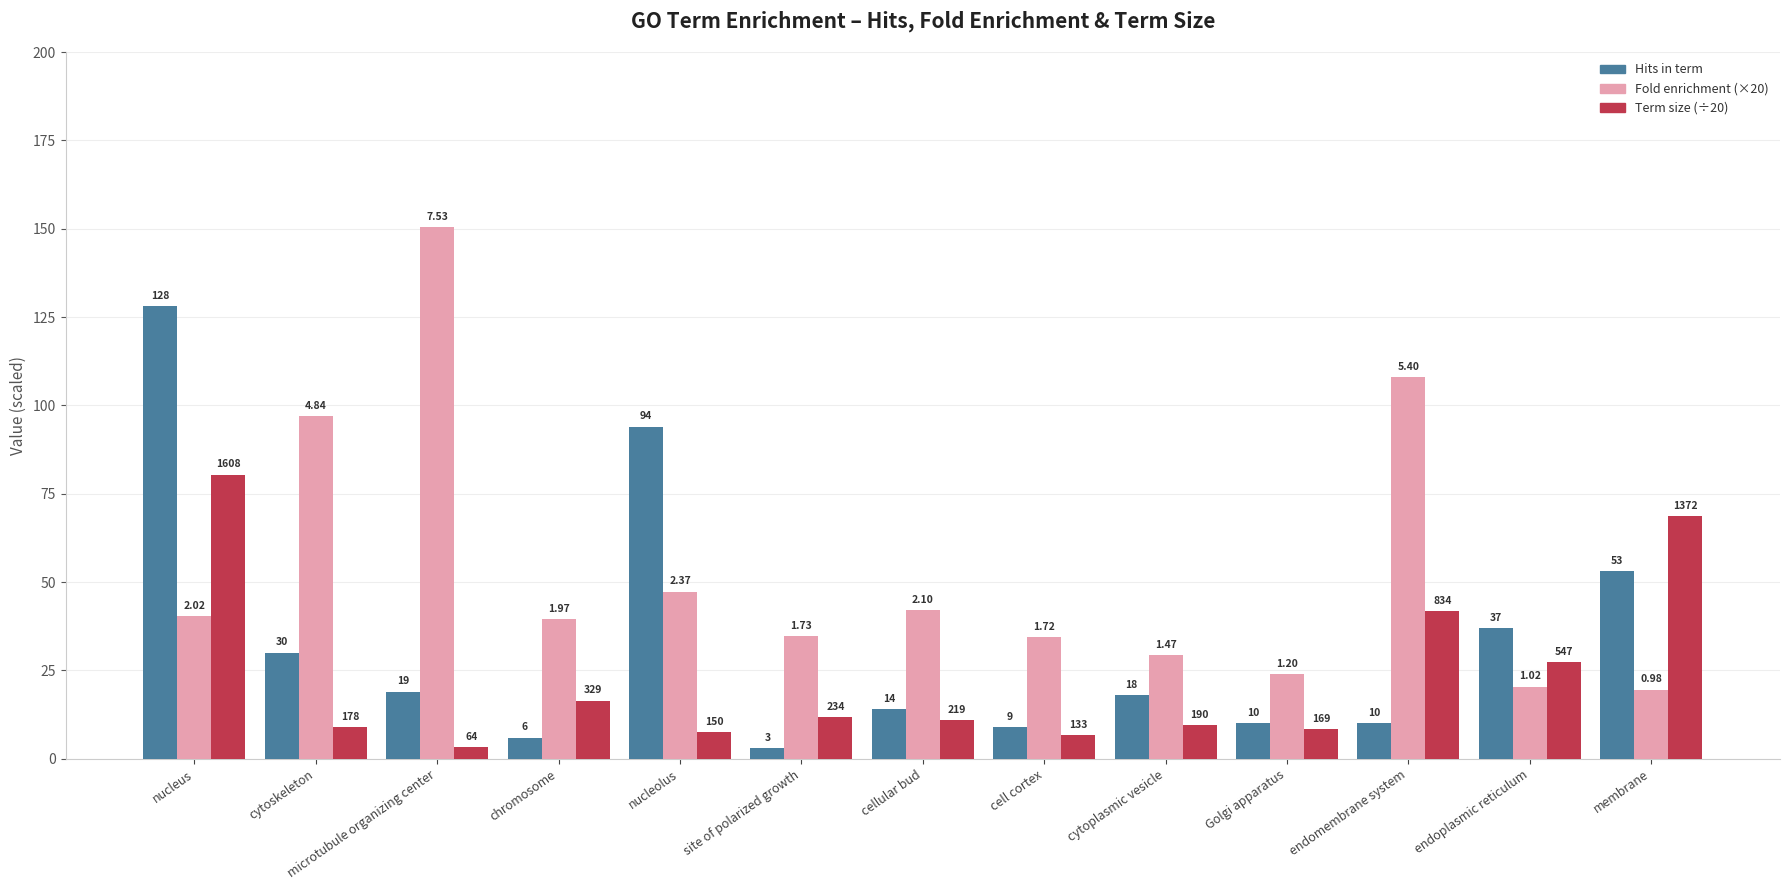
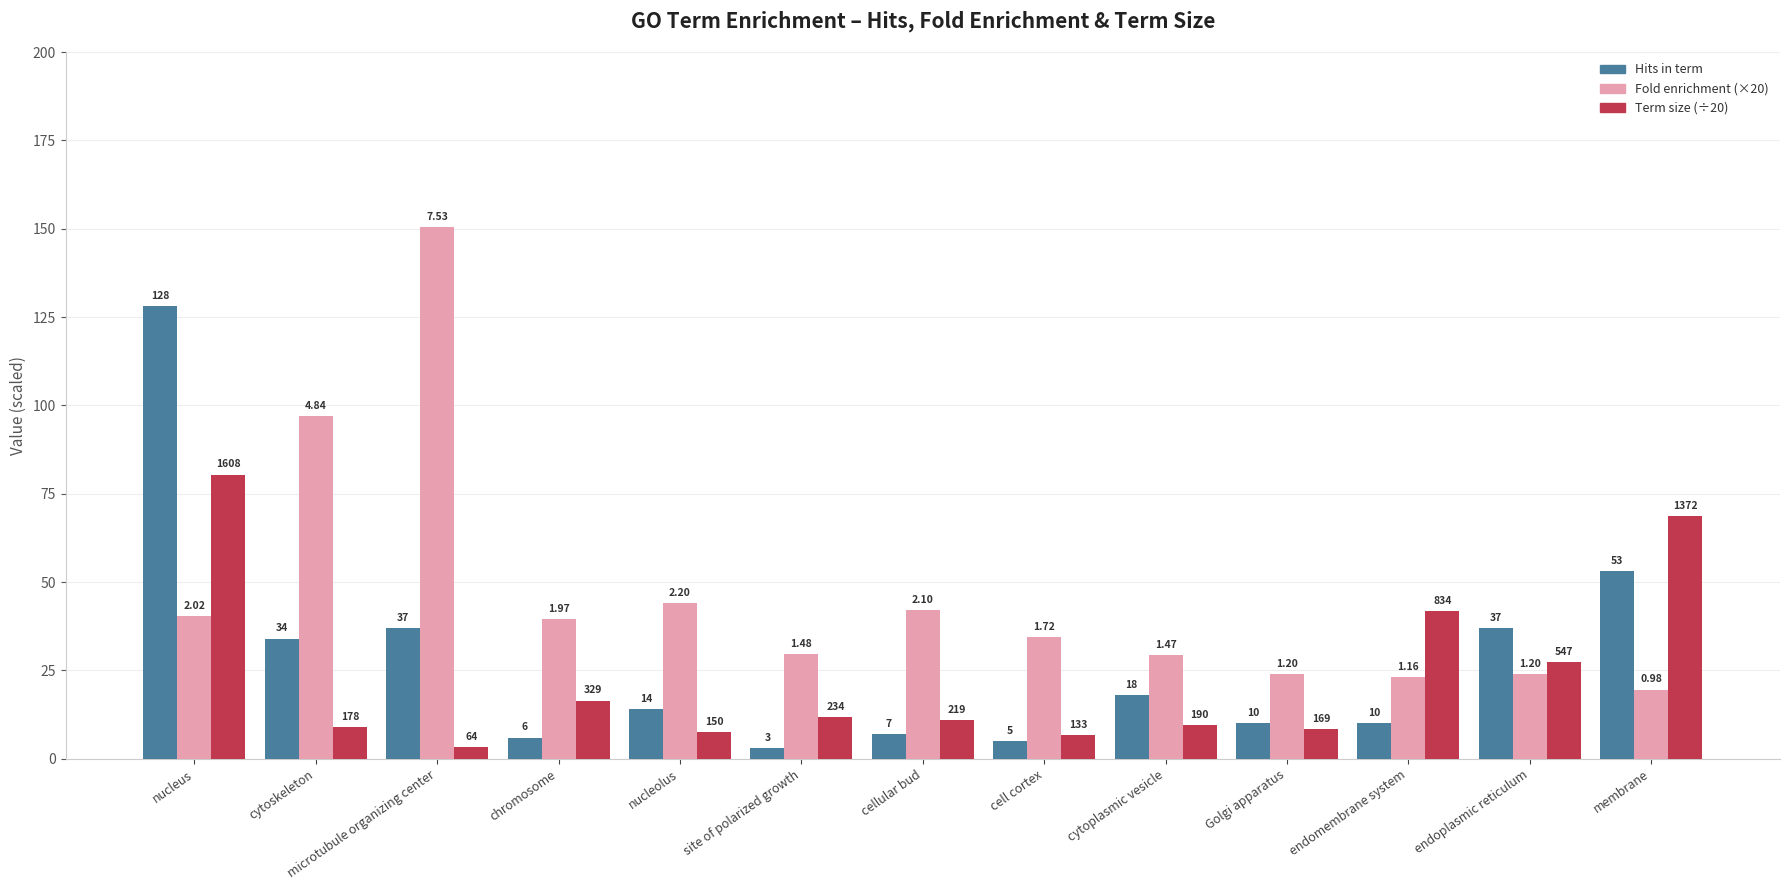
Hits in term, cytoskeleton: 30 -> 34
Hits in term, microtubule organizing center: 19 -> 37
Hits in term, nucleolus: 94 -> 14
Fold enrichment (×20), nucleolus: 2.37 -> 2.20
Fold enrichment (×20), site of polarized growth: 1.73 -> 1.48
Hits in term, cellular bud: 14 -> 7
Hits in term, cell cortex: 9 -> 5
Fold enrichment (×20), endomembrane system: 5.40 -> 1.16
Fold enrichment (×20), endoplasmic reticulum: 1.02 -> 1.20
